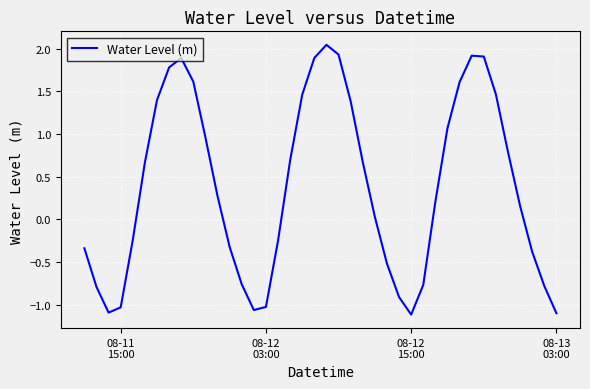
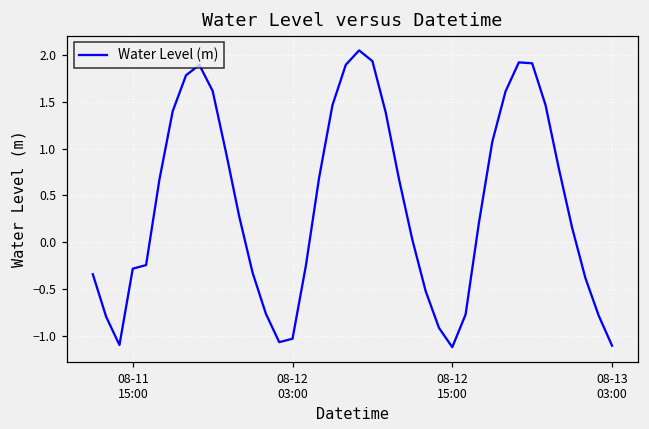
08-11 15:00: -1.0 -> -0.3
